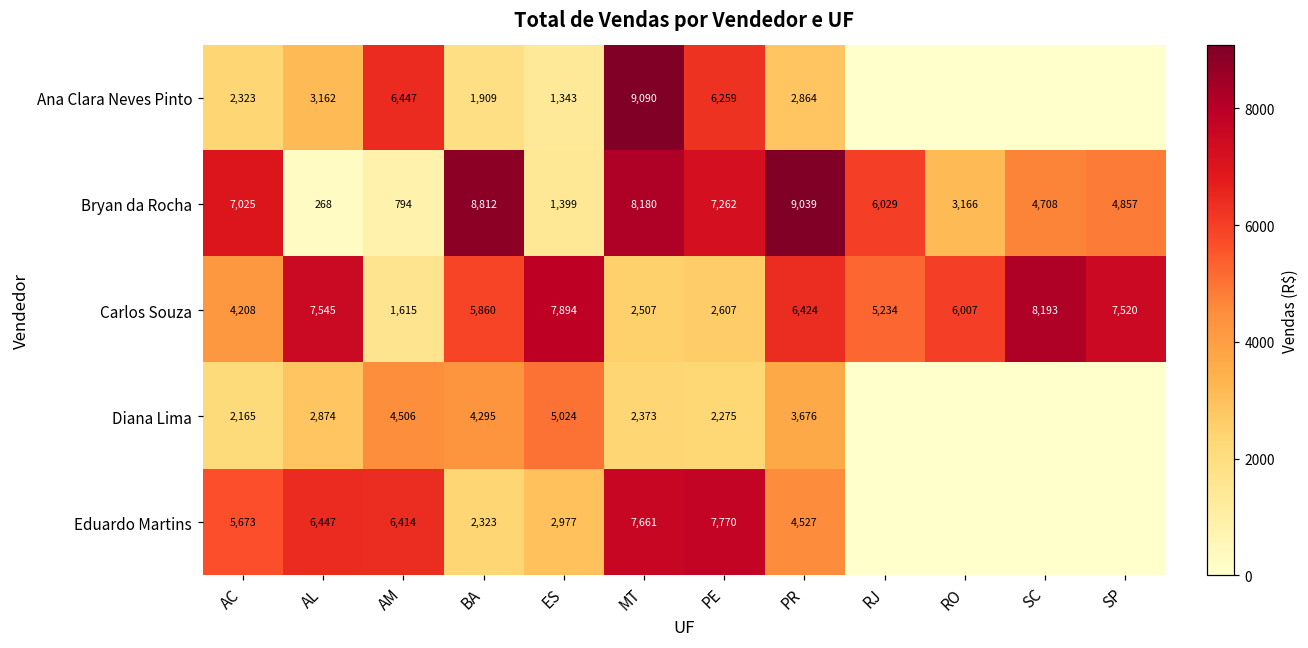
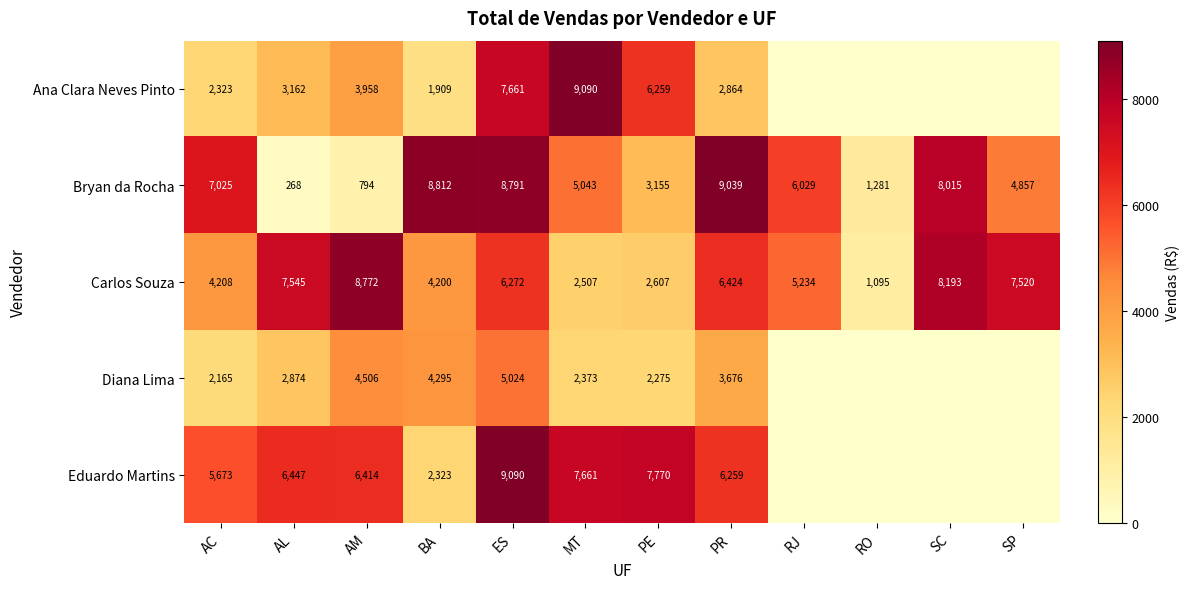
Ana Clara Neves Pinto, AM: 6,447 -> 3,958
Ana Clara Neves Pinto, ES: 1,343 -> 7,661
Bryan da Rocha, ES: 1,399 -> 8,791
Bryan da Rocha, MT: 8,180 -> 5,043
Bryan da Rocha, PE: 7,262 -> 3,155
Bryan da Rocha, RO: 3,166 -> 1,281
Bryan da Rocha, SC: 4,708 -> 8,015
Carlos Souza, AM: 1,615 -> 8,772
Carlos Souza, BA: 5,860 -> 4,200
Carlos Souza, ES: 7,894 -> 6,272
Carlos Souza, RO: 6,007 -> 1,095
Eduardo Martins, ES: 2,977 -> 9,090
Eduardo Martins, PR: 4,527 -> 6,259
